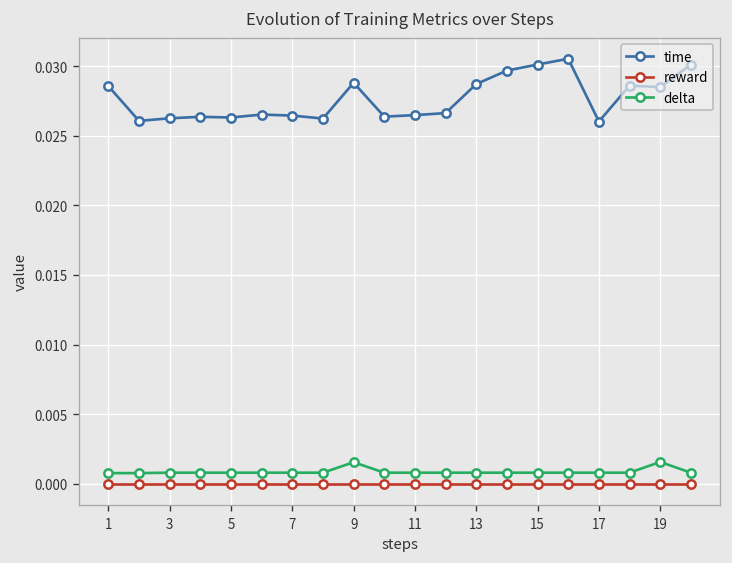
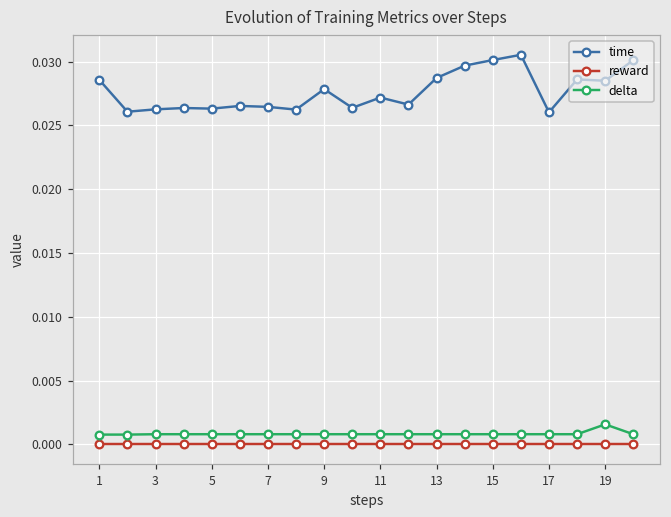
time, 9: 0.0288 -> 0.0278
delta, 9: 0.0016 -> 0.0008
time, 11: 0.0265 -> 0.0272
